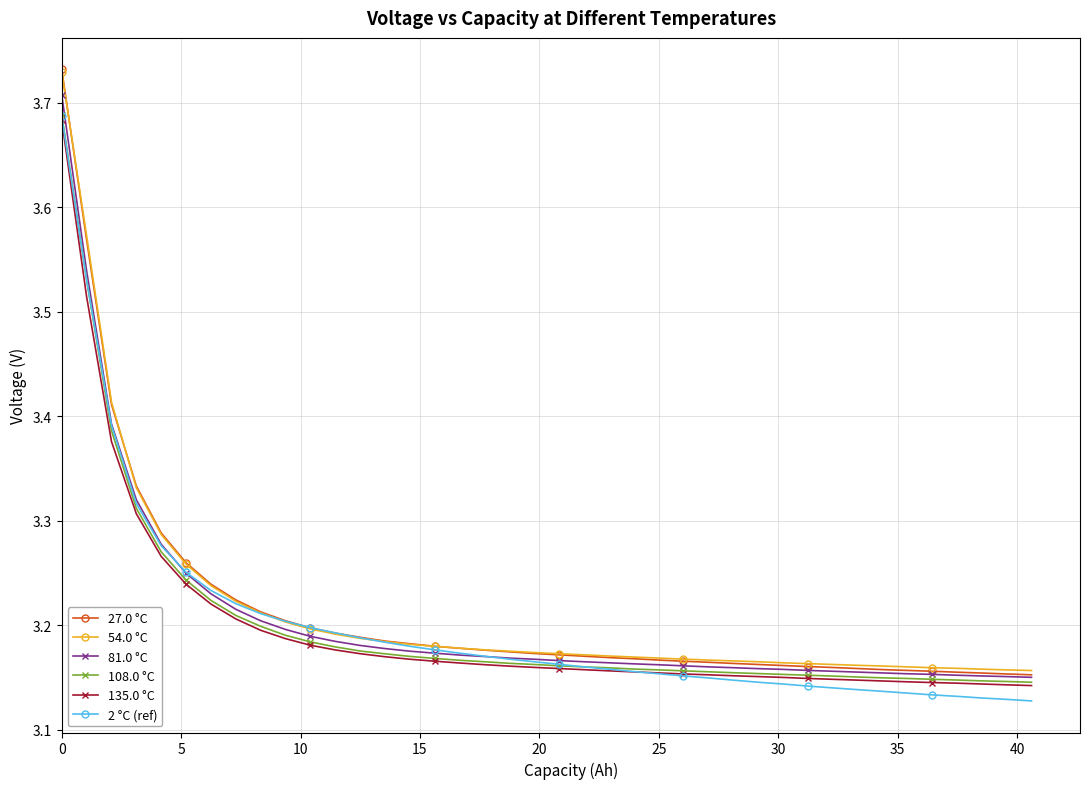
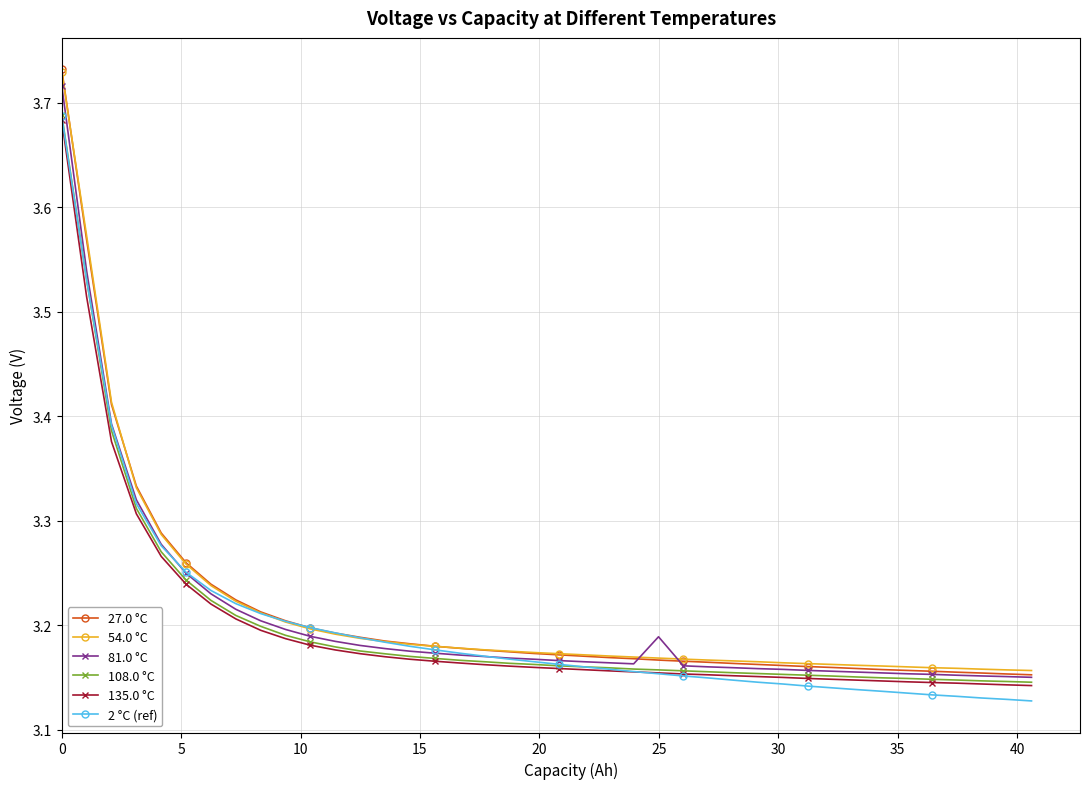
81.0 °C, 0: 3.708 -> 3.717
81.0 °C, 25: 3.162 -> 3.189
